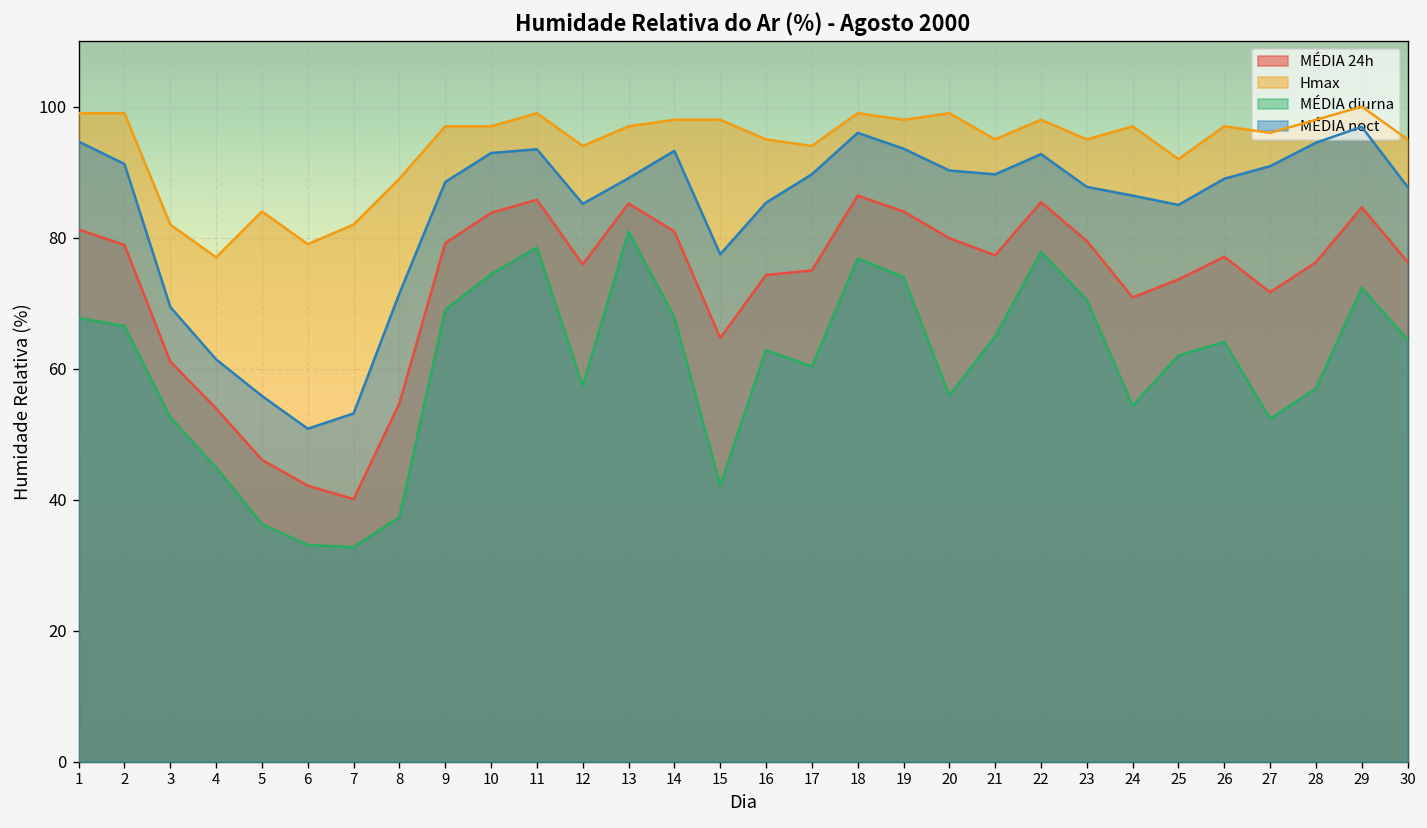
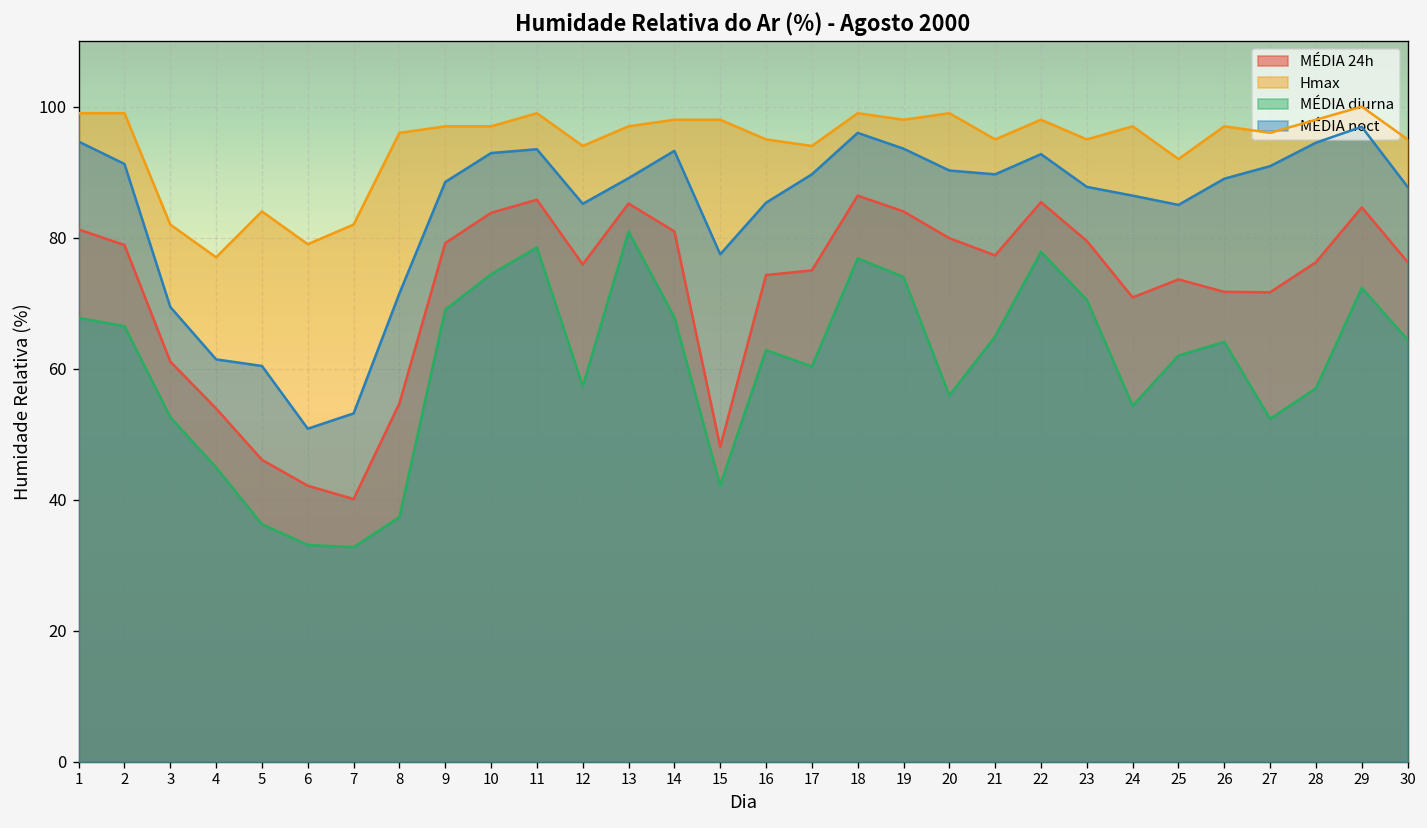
MÉDIA noct, 5: 56 -> 60
Hmax, 8: 89 -> 96
MÉDIA 24h, 15: 65 -> 48
MÉDIA 24h, 26: 77 -> 72
